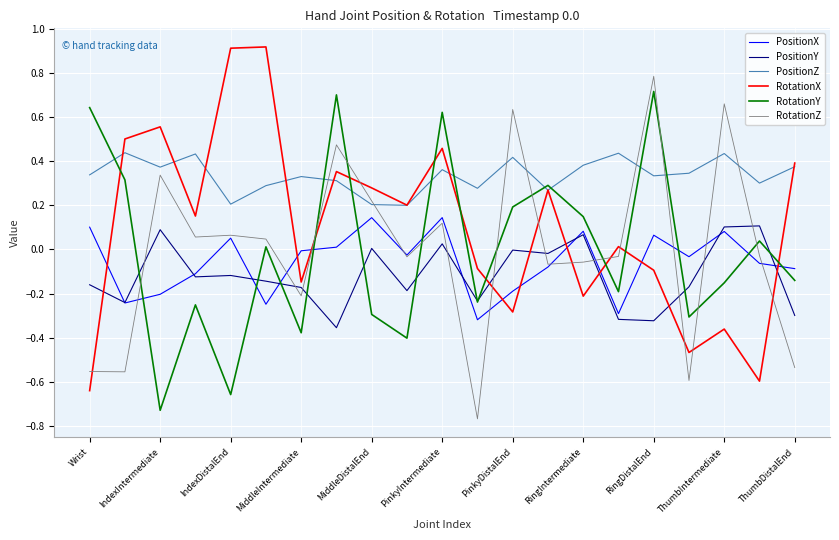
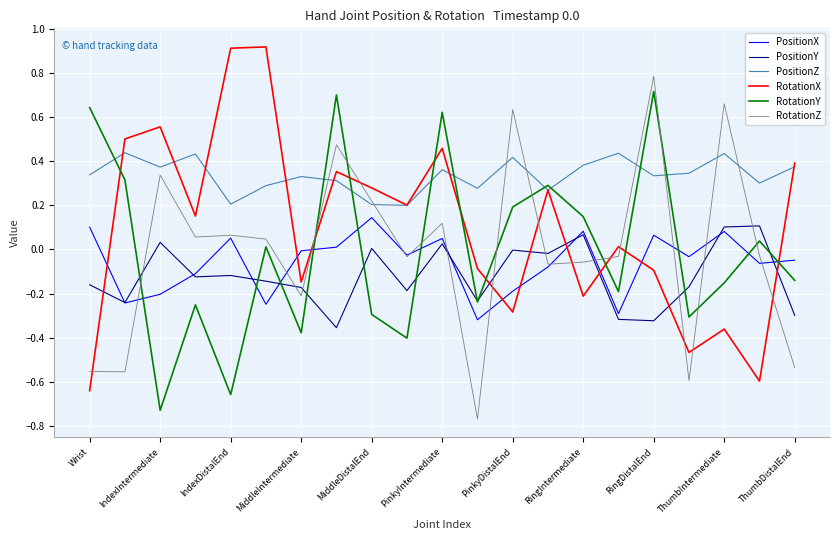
PositionY, IndexIntermediate: 0.09 -> 0.03
PositionX, PinkyIntermediate: 0.14 -> 0.05
PositionX, ThumbDistalEnd: -0.09 -> -0.05
